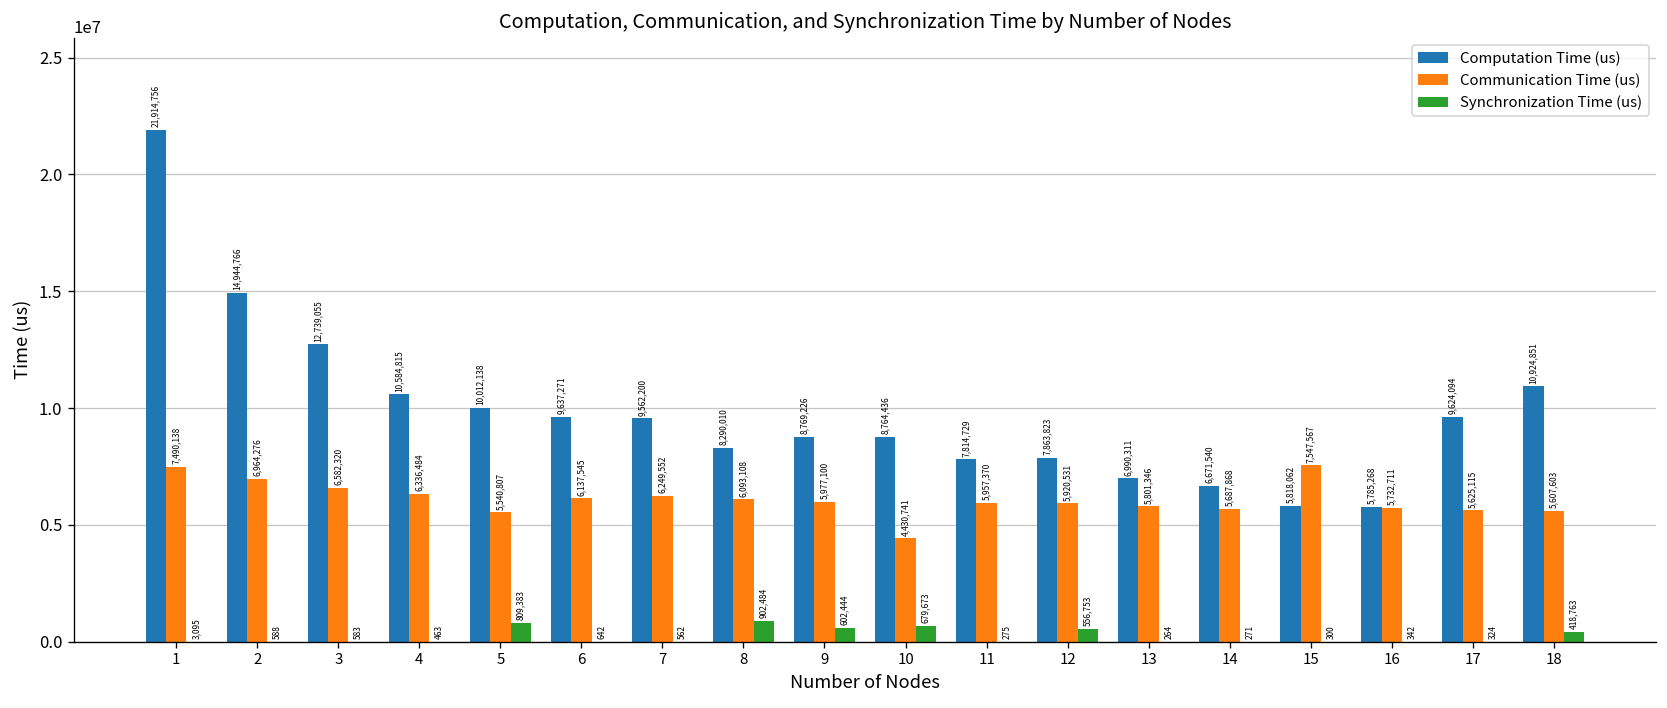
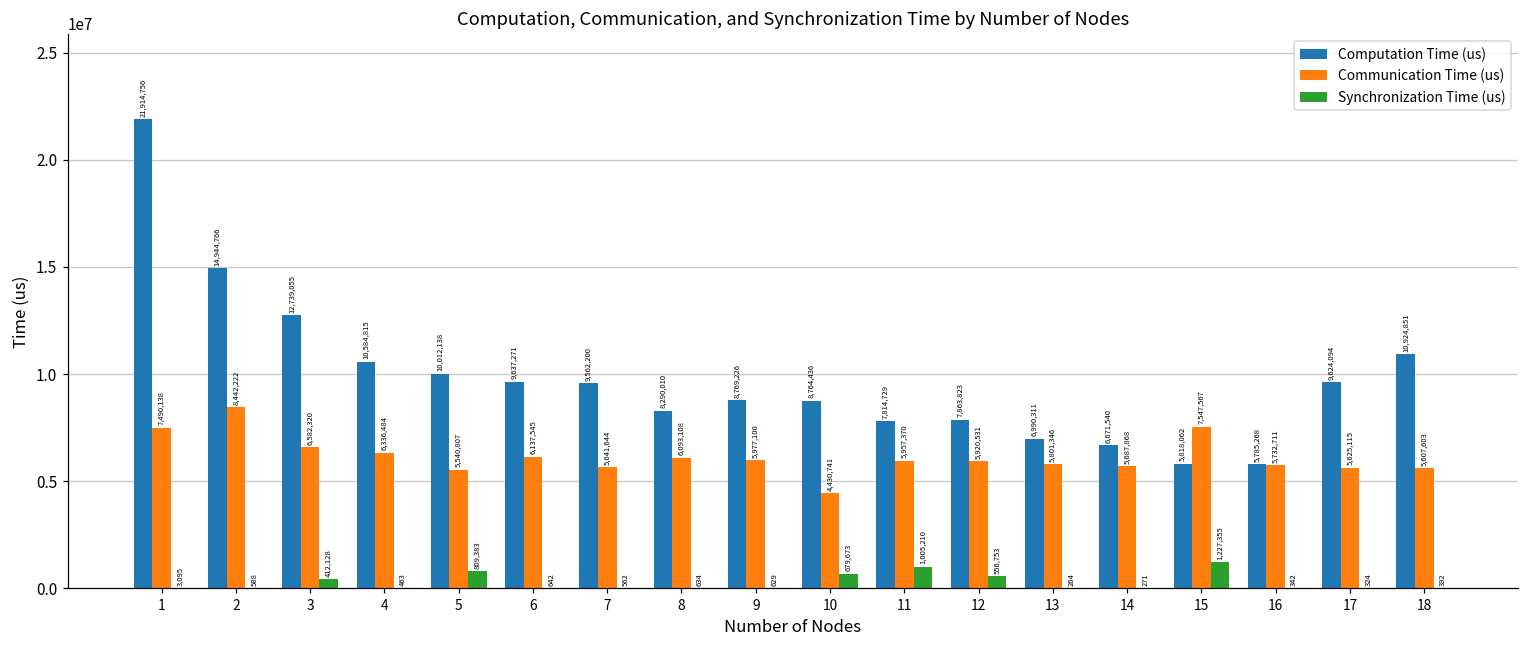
Communication Time (us), 2: 6,964,276 -> 8,442,222
Synchronization Time (us), 3: 583 -> 412,128
Communication Time (us), 7: 6,249,552 -> 5,641,644
Synchronization Time (us), 8: 902,484 -> 634
Synchronization Time (us), 9: 602,444 -> 629
Synchronization Time (us), 11: 275 -> 1,005,210
Synchronization Time (us), 15: 300 -> 1,227,355
Synchronization Time (us), 18: 418,763 -> 392
